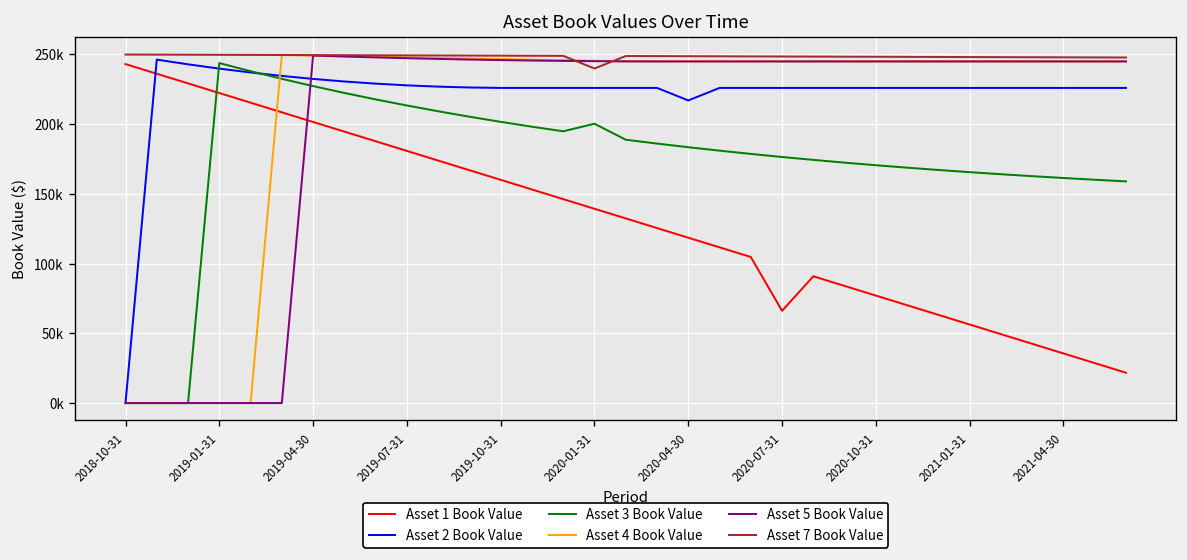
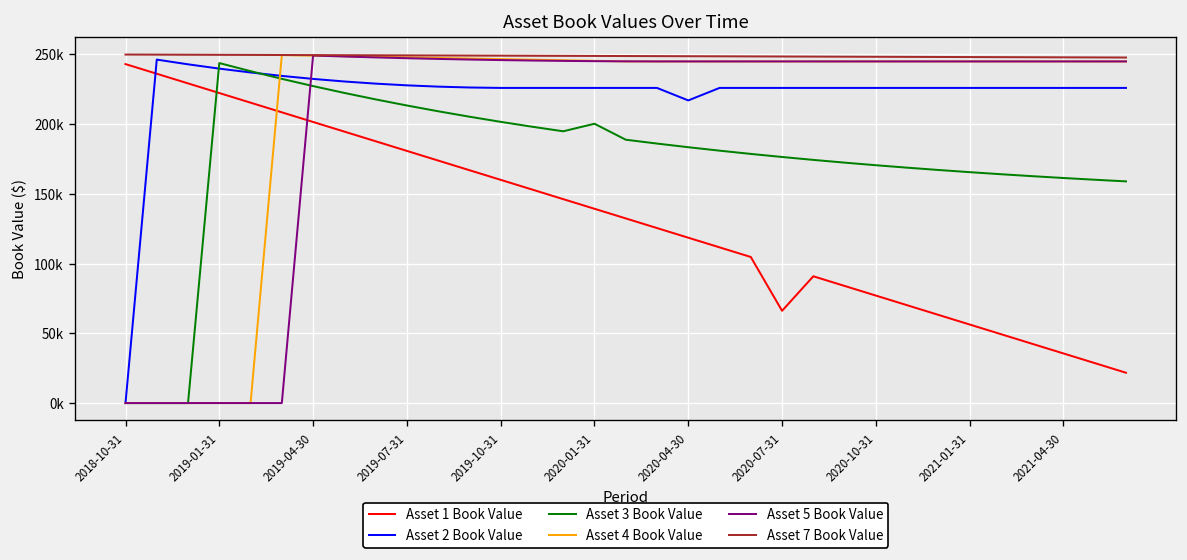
Asset 7 Book Value, 2020-01-31: 240000 -> 249000
